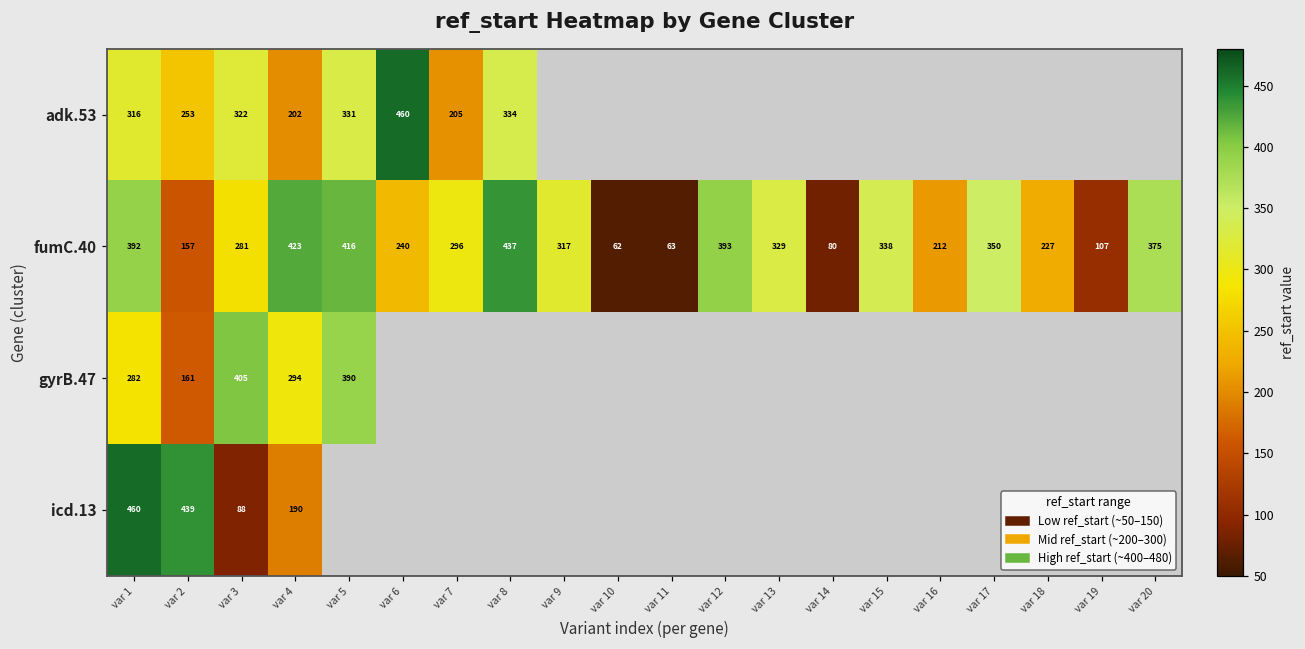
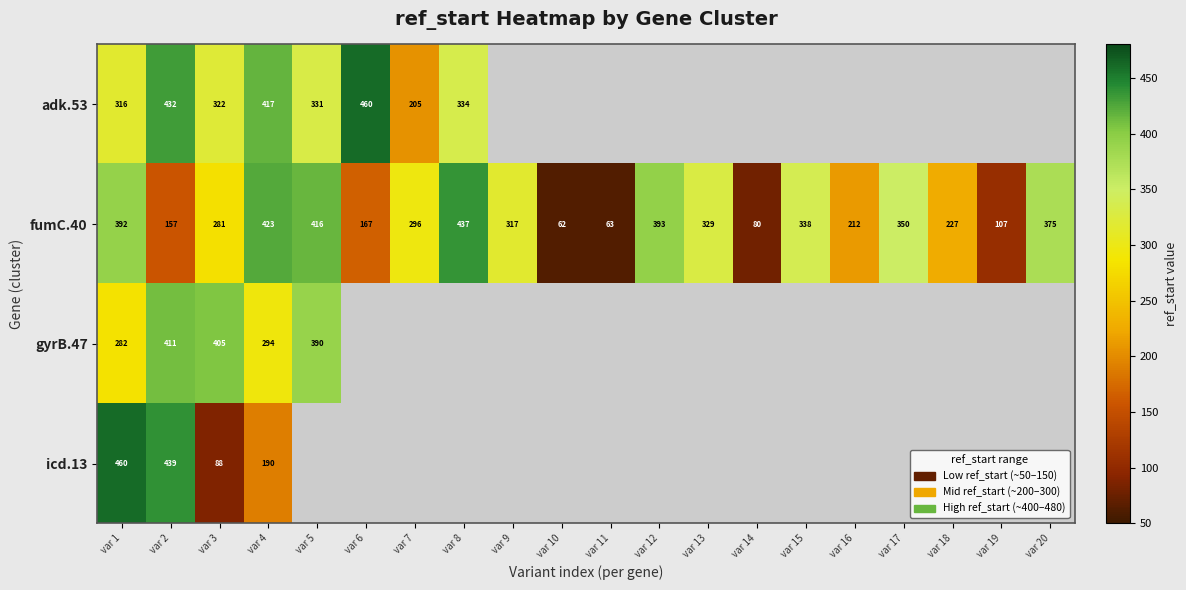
adk.53, var 2: 253 -> 432
adk.53, var 4: 202 -> 417
fumC.40, var 6: 240 -> 167
gyrB.47, var 2: 161 -> 411
